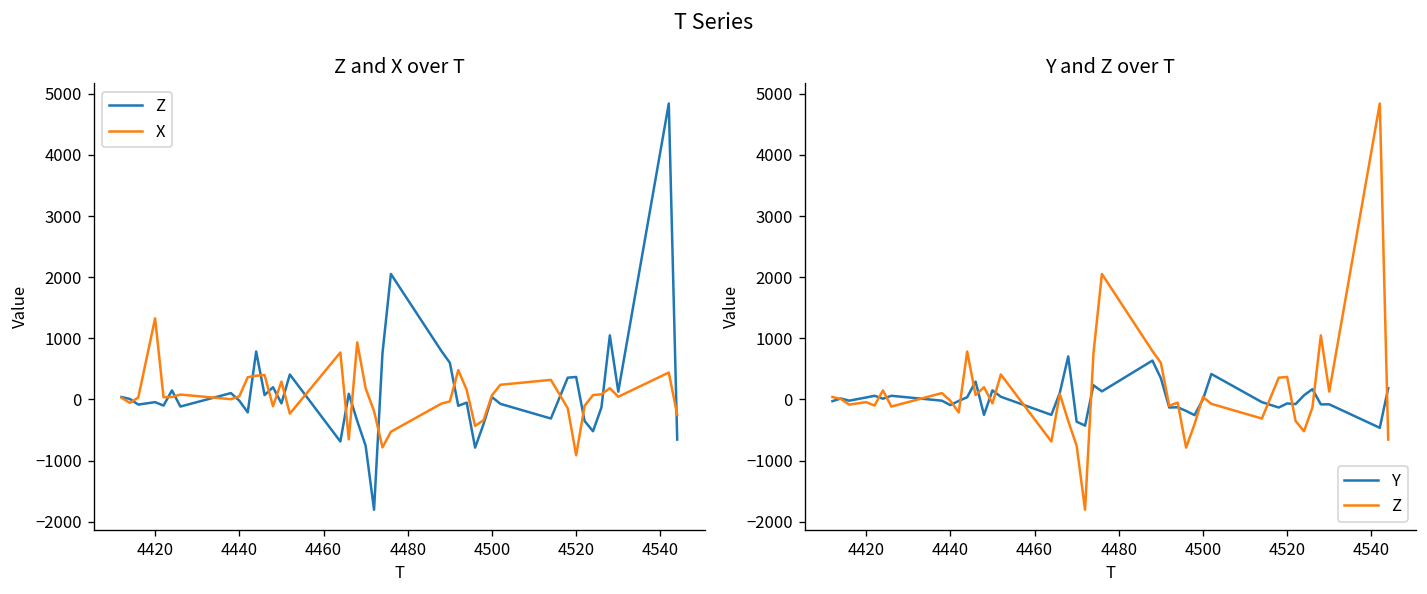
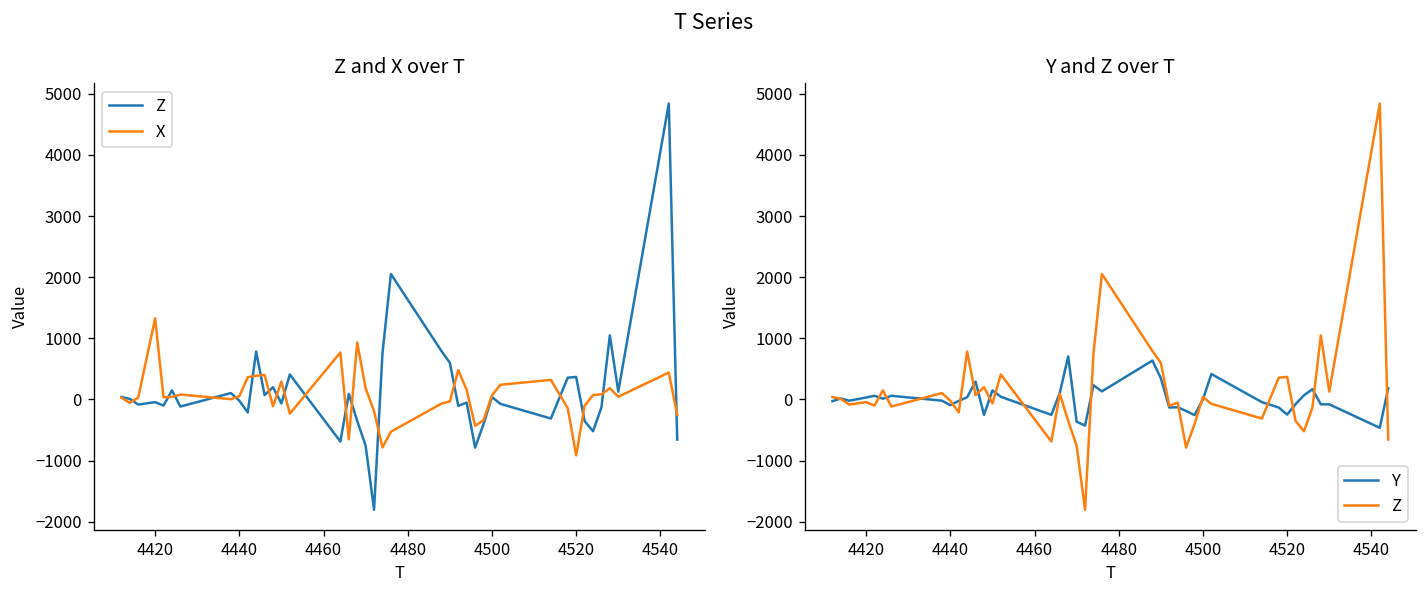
Y and Z over T, Y, 4520: -100 -> -200
